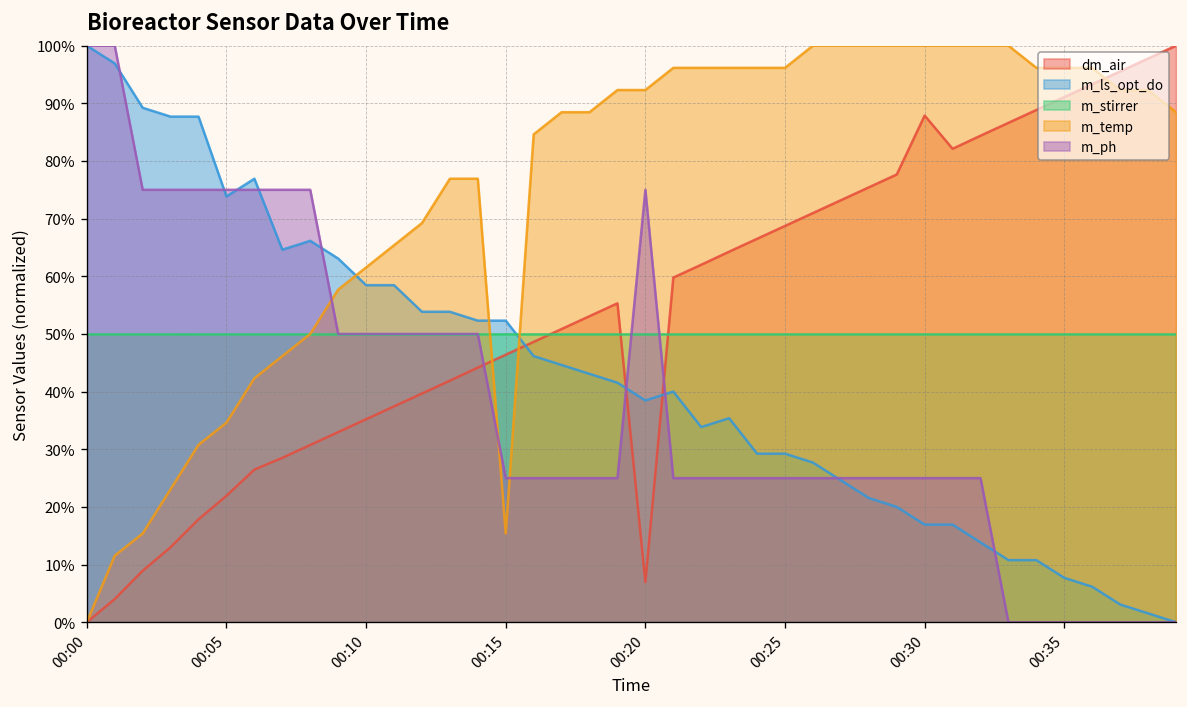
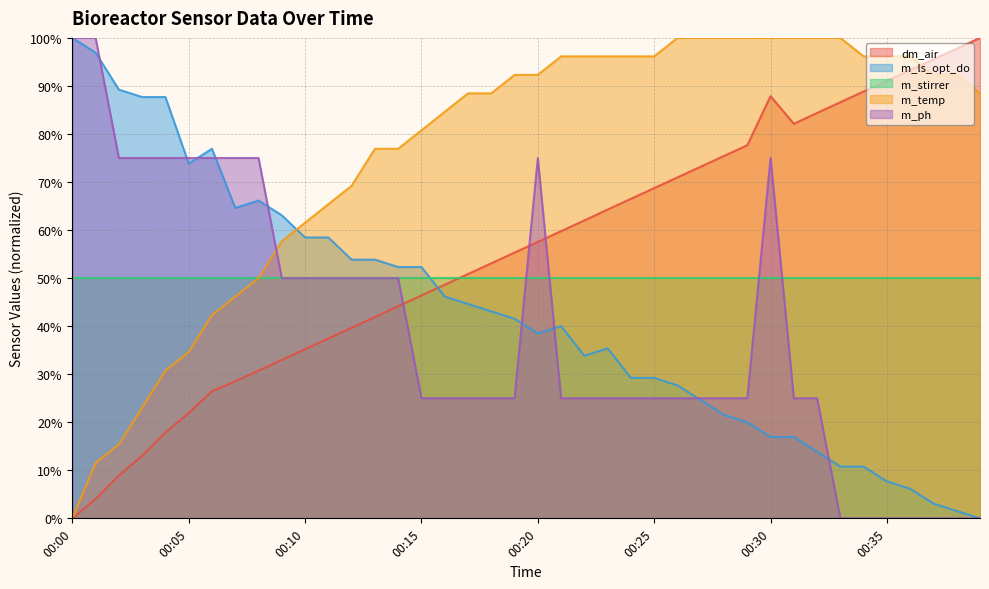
m_temp, 00:15: 15% -> 81%
dm_air, 00:20: 7% -> 58%
m_ph, 00:30: 25% -> 75%
